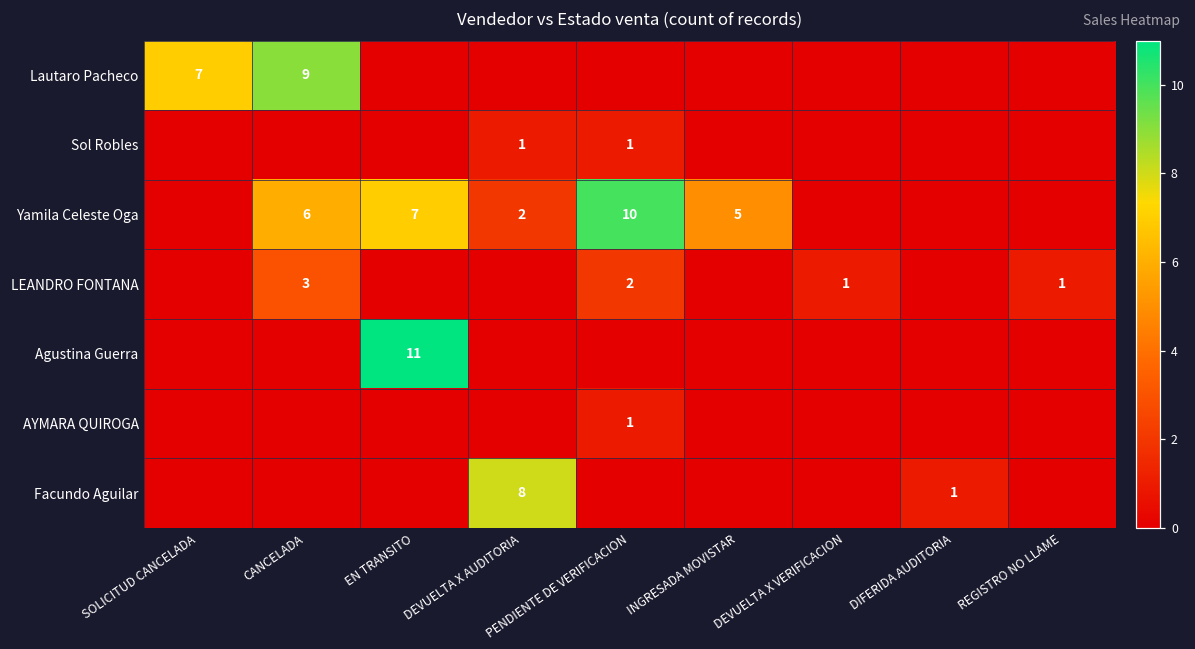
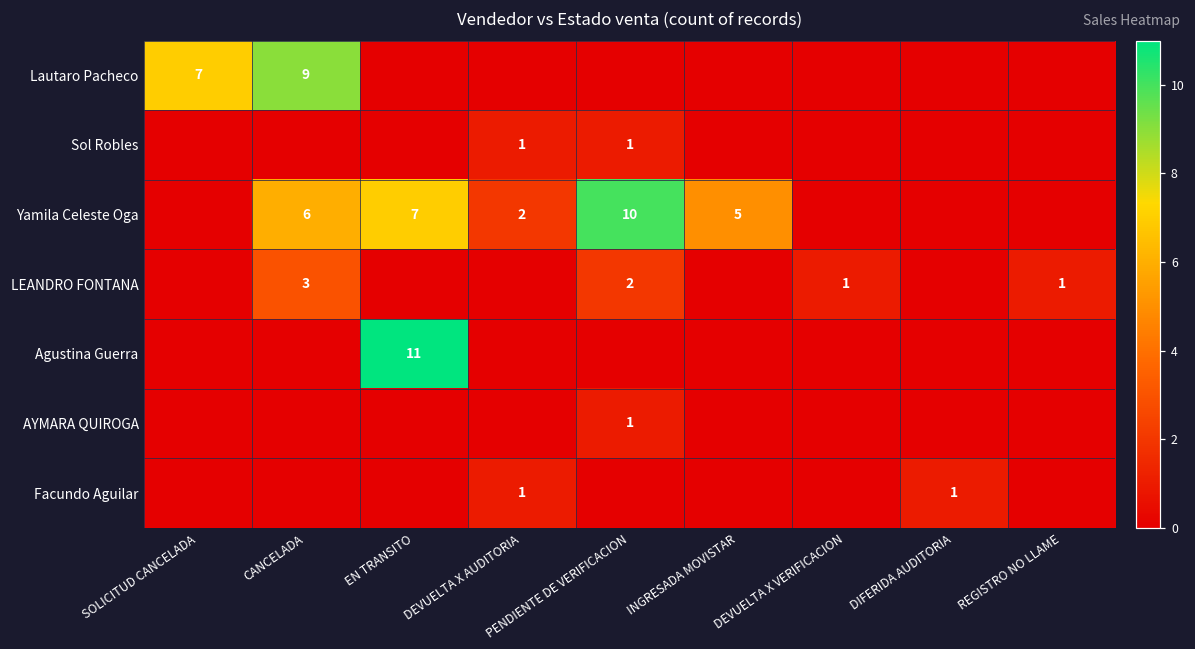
Facundo Aguilar, DEVUELTA X AUDITORIA: 8 -> 1
